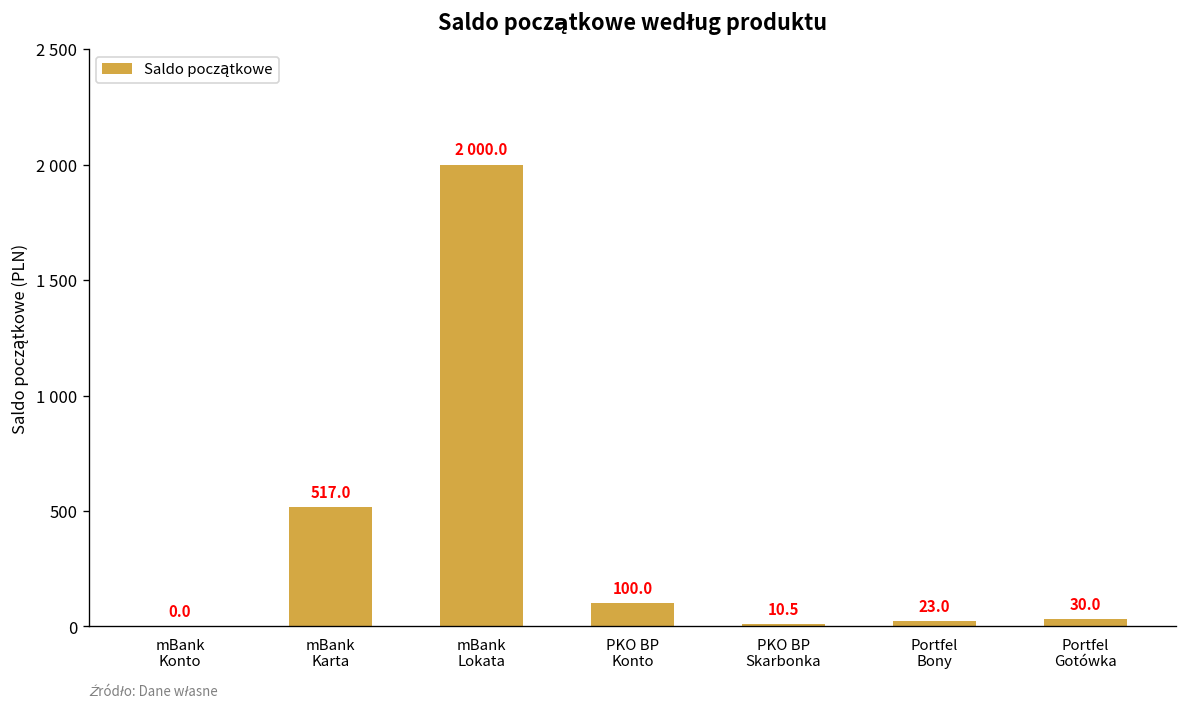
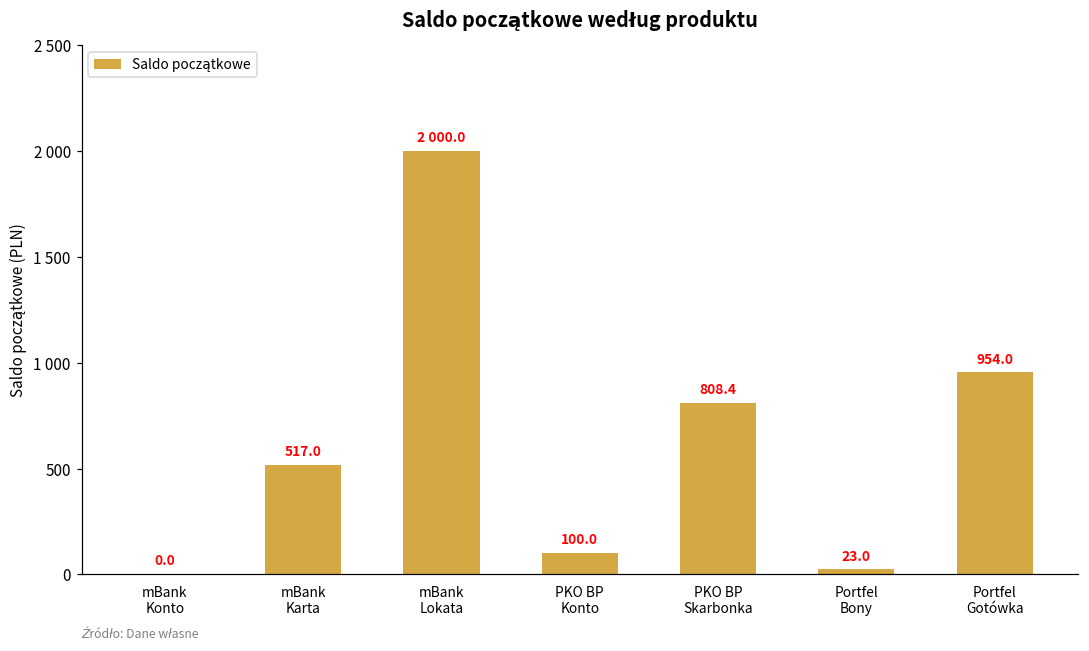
PKO BP Skarbonka: 10.5 -> 808.4
Portfel Gotówka: 30.0 -> 954.0
